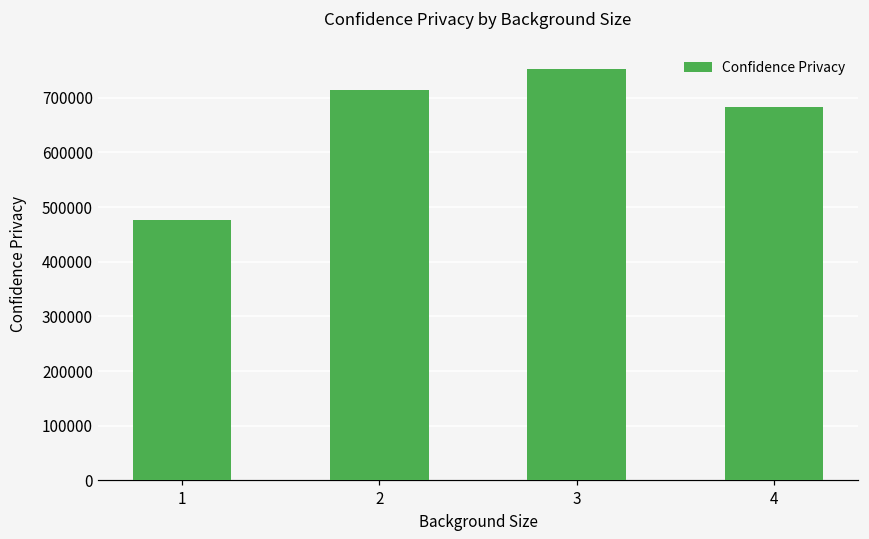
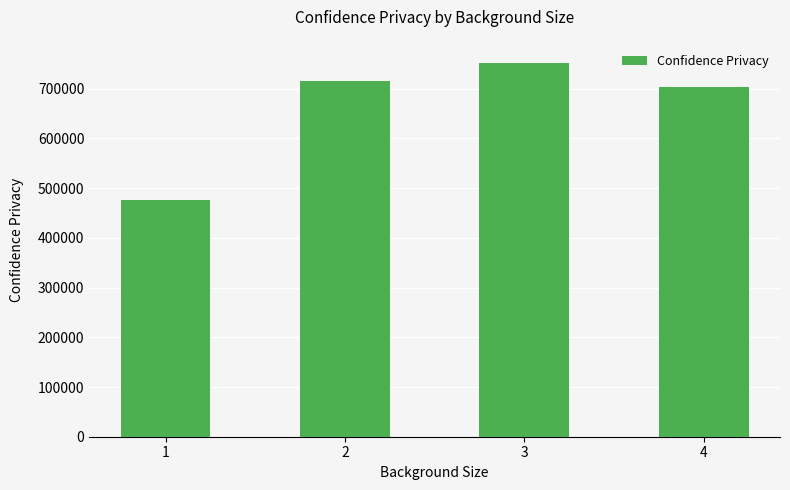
4: 680000 -> 700000
